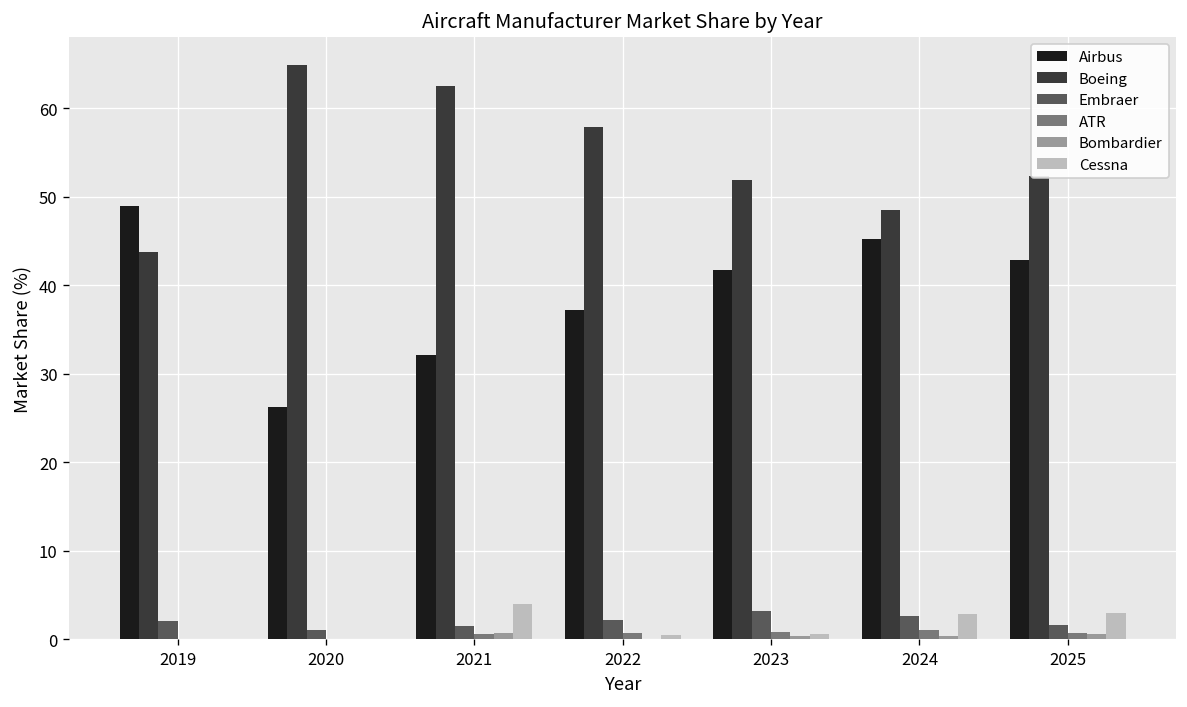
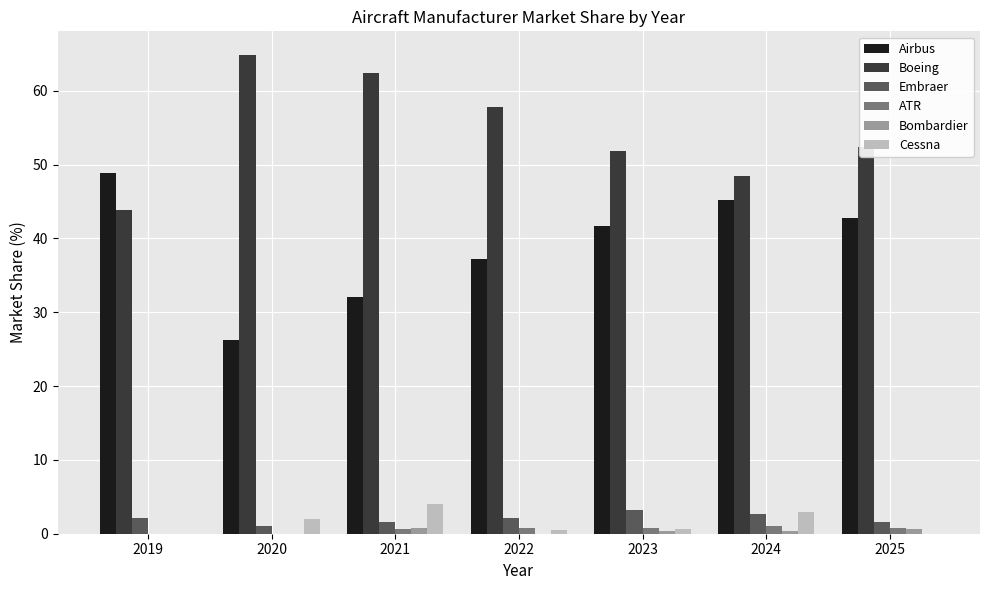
Cessna, 2020: 0 -> 2
Cessna, 2025: 3 -> 0
